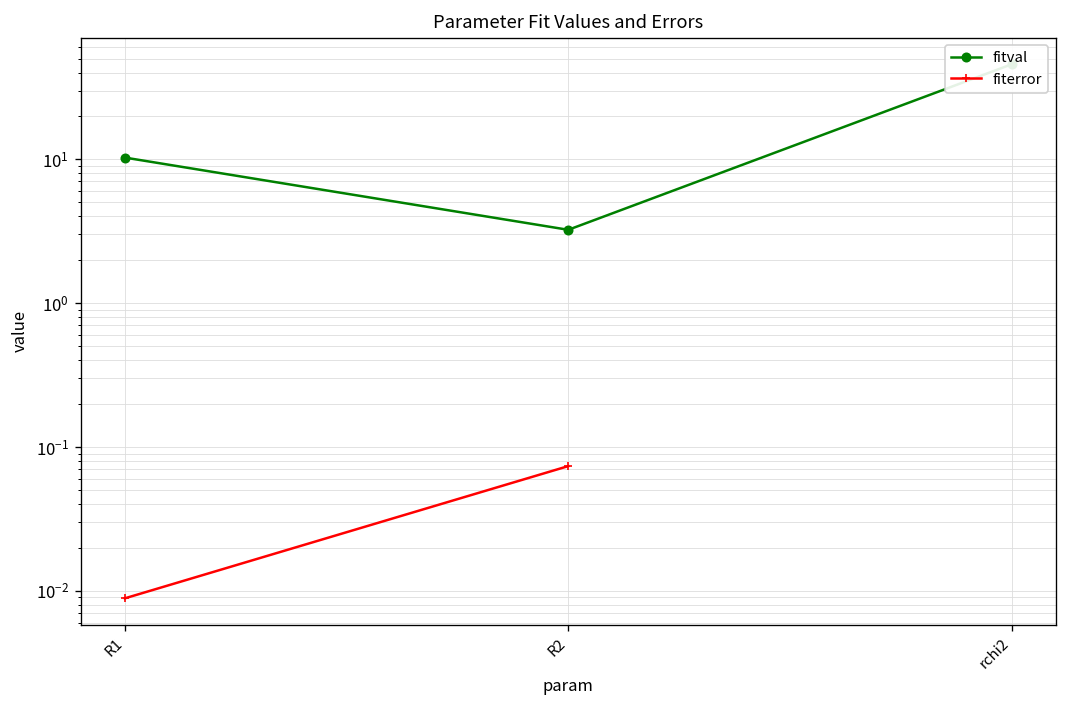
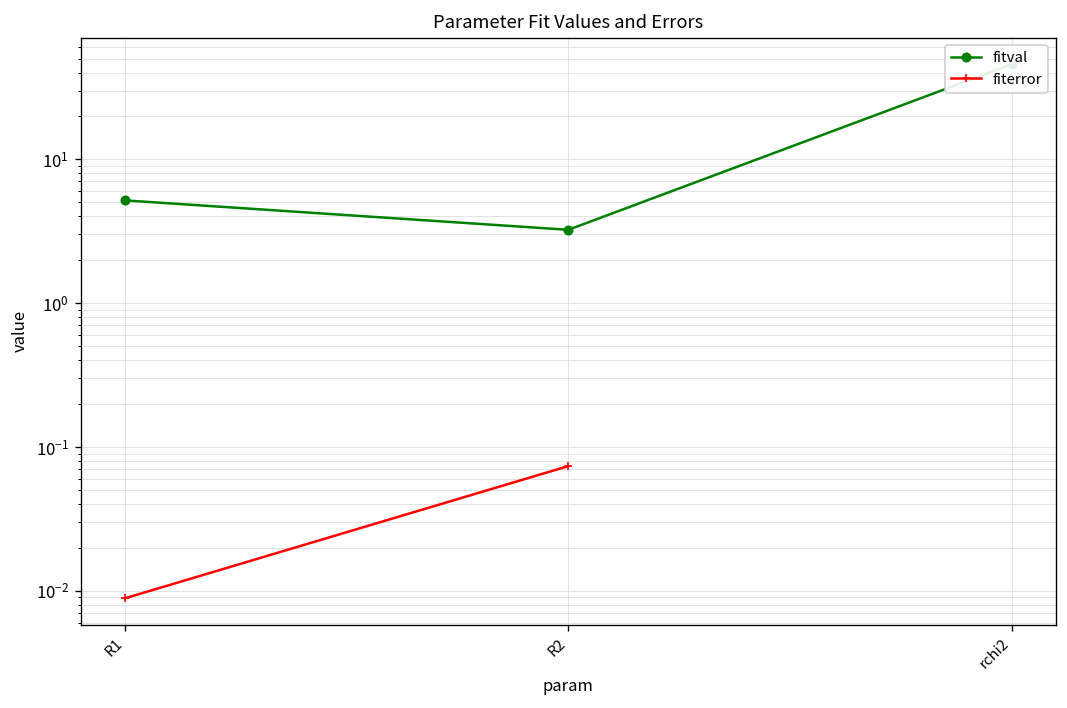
fitval, R1: 10 -> 5.2
